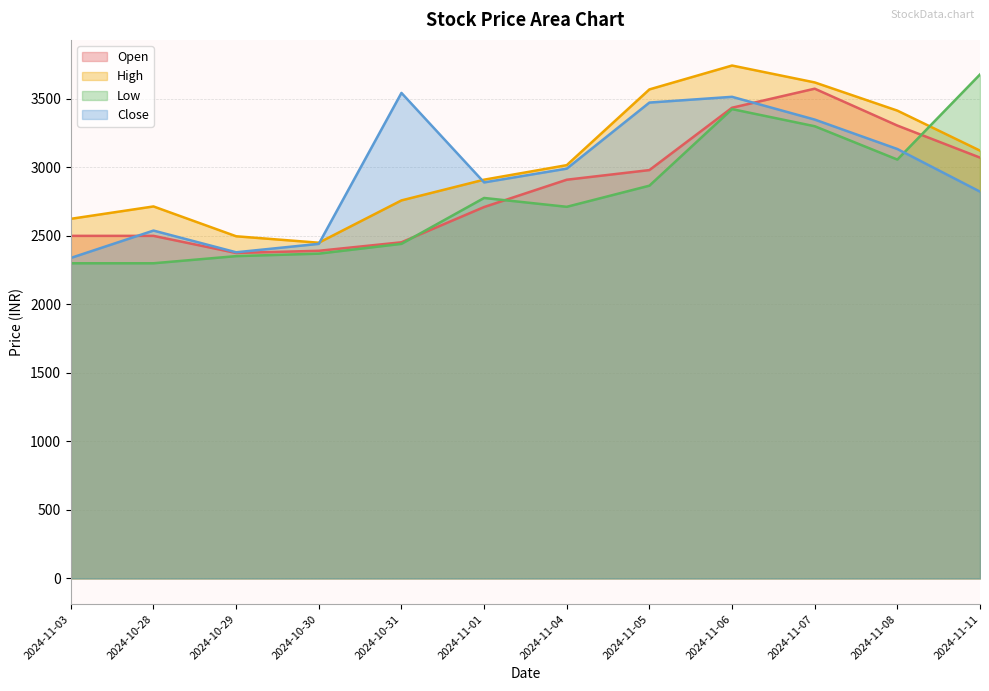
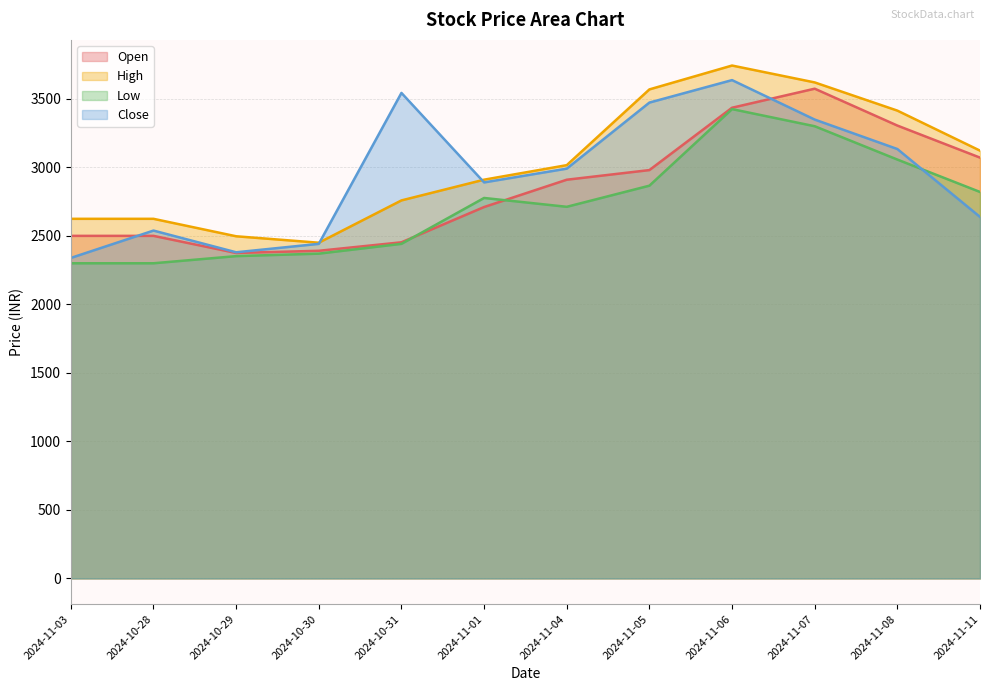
High, 2024-10-28: 2710 -> 2620
Close, 2024-11-06: 3510 -> 3640
Low, 2024-11-11: 3680 -> 2820
Close, 2024-11-11: 2820 -> 2640
